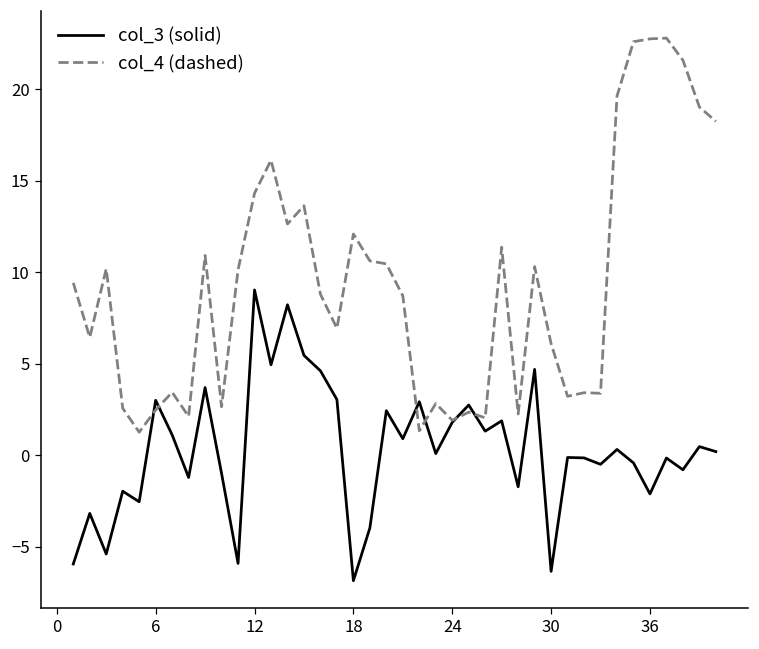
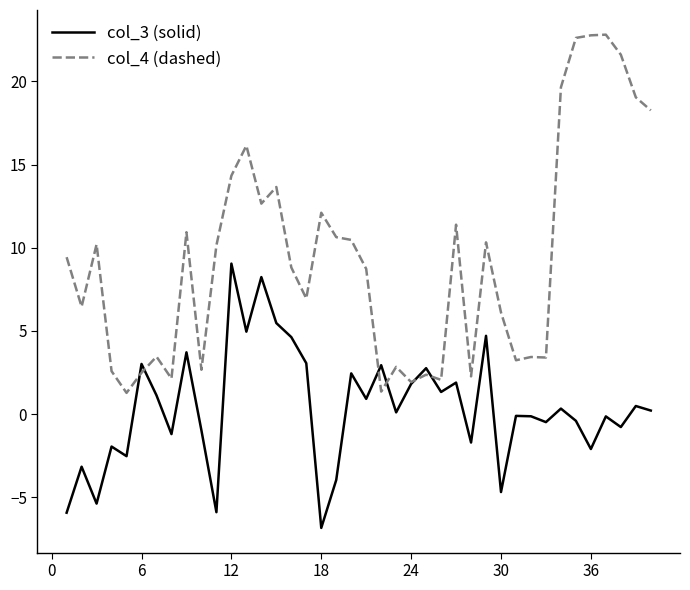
col_3 (solid), 30: -6.3 -> -4.7
